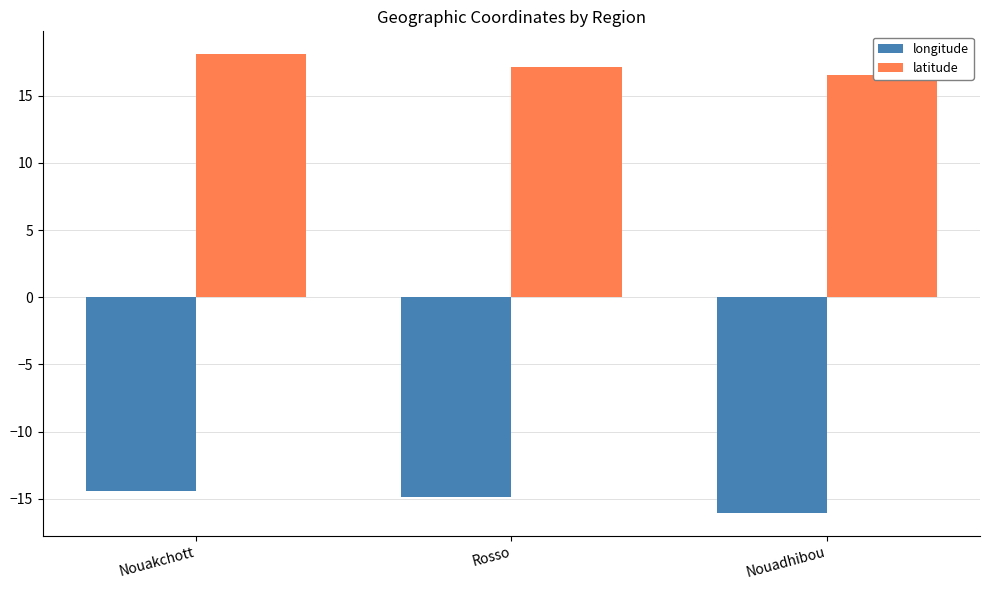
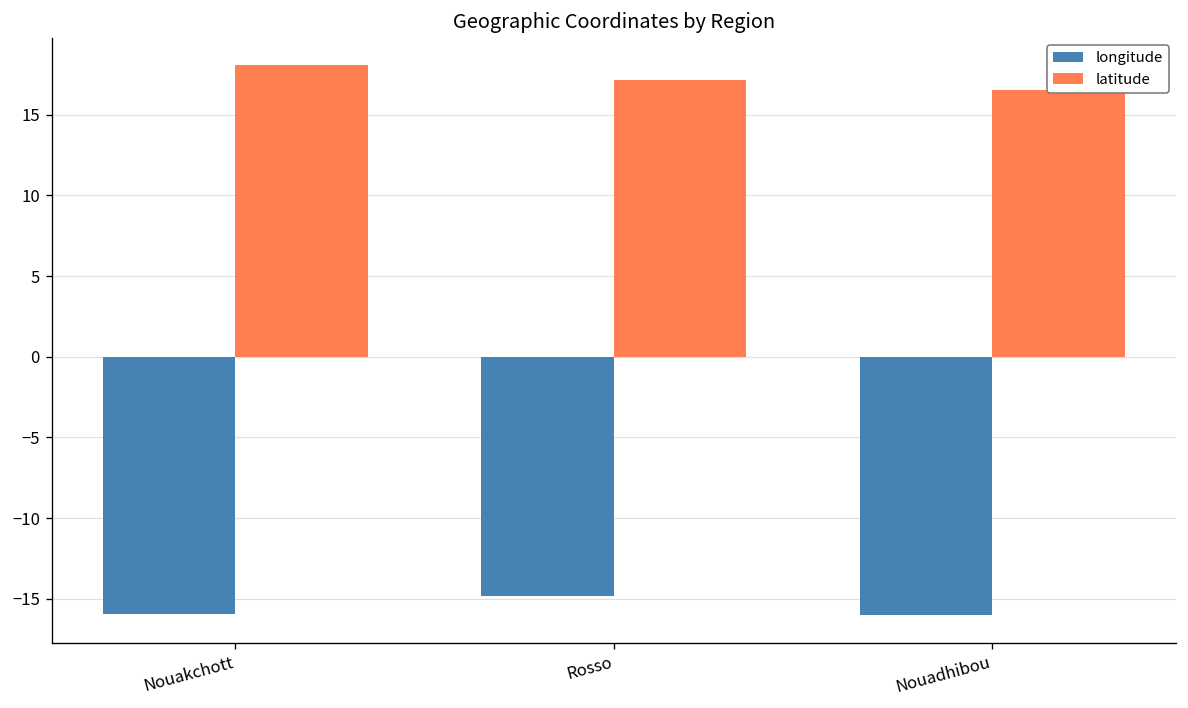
longitude, Nouakchott: -14.4 -> -16.0
